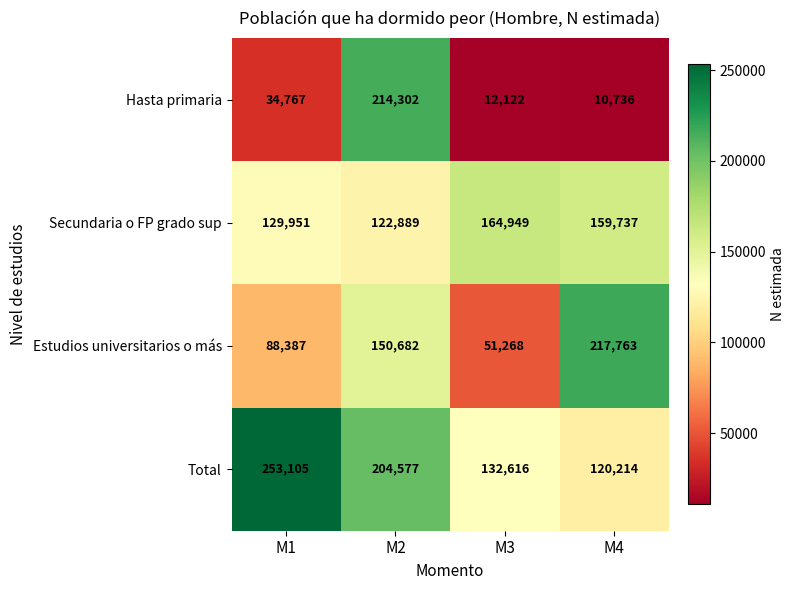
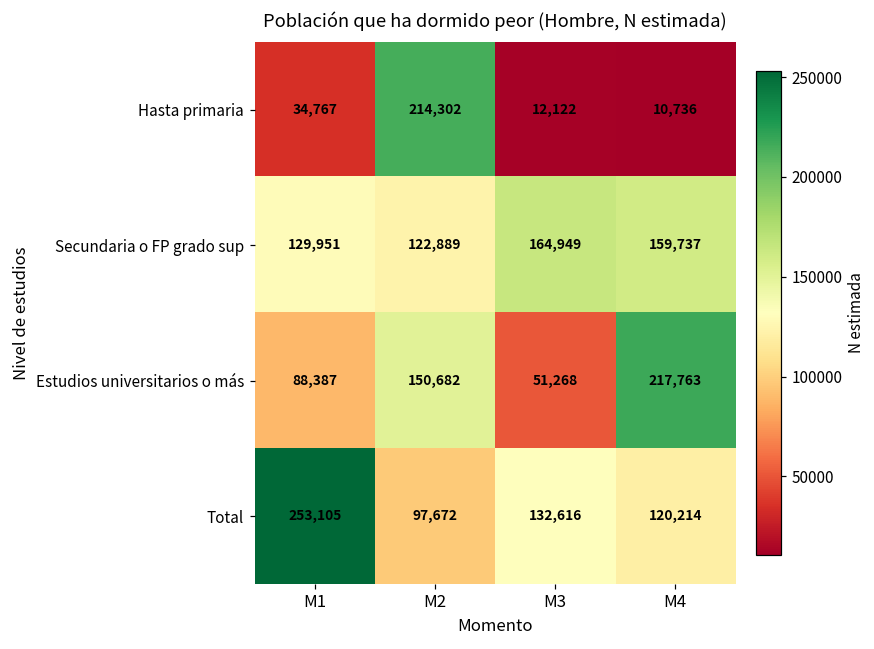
Total, M2: 204,577 -> 97,672
